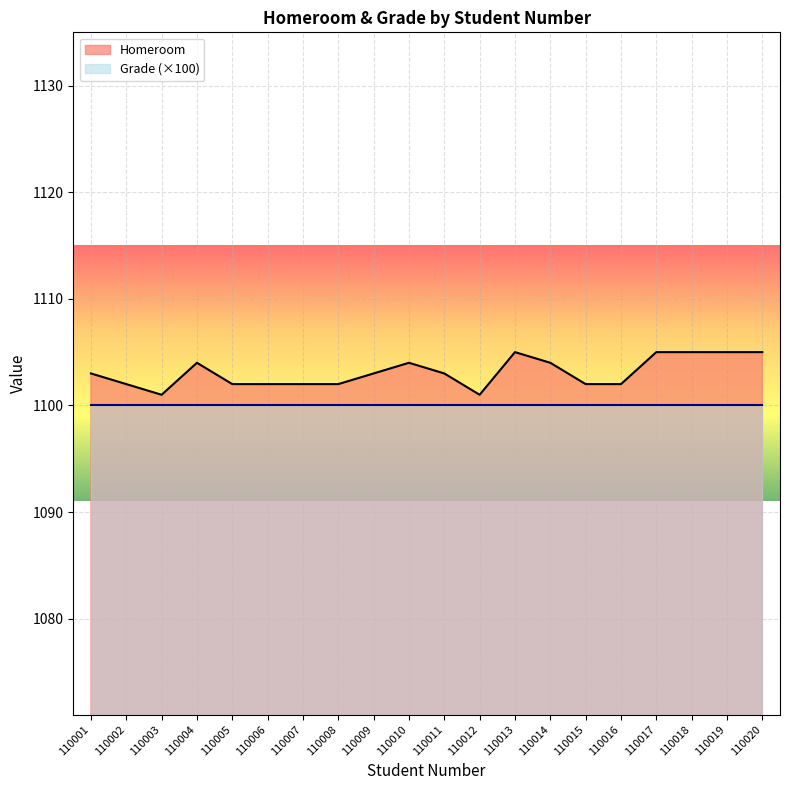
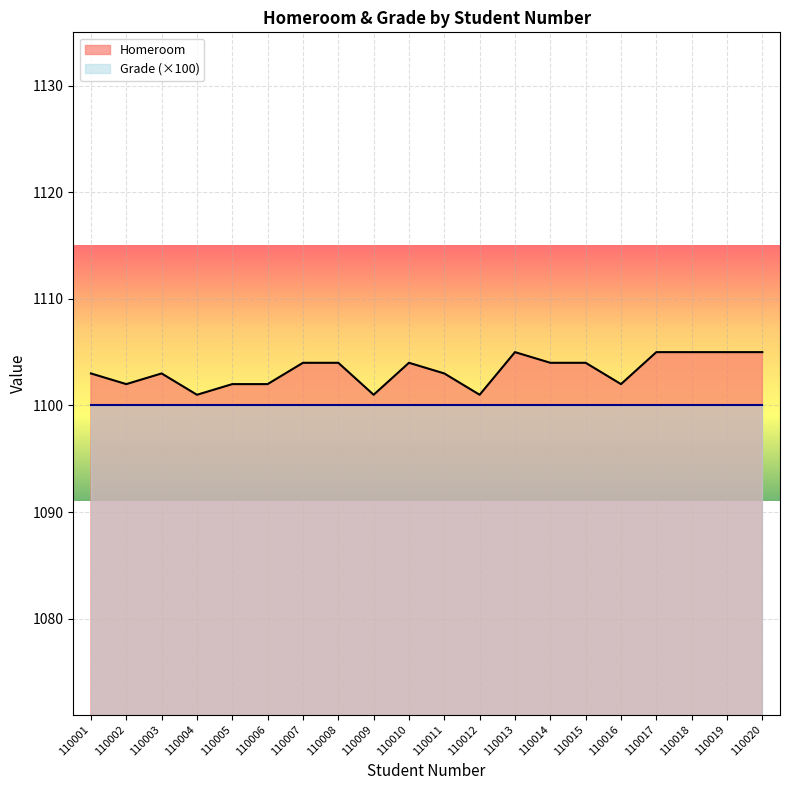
Homeroom, 110003: 1101 -> 1103
Homeroom, 110004: 1104 -> 1101
Homeroom, 110007: 1102 -> 1104
Homeroom, 110008: 1102 -> 1104
Homeroom, 110009: 1103 -> 1101
Homeroom, 110015: 1102 -> 1104
